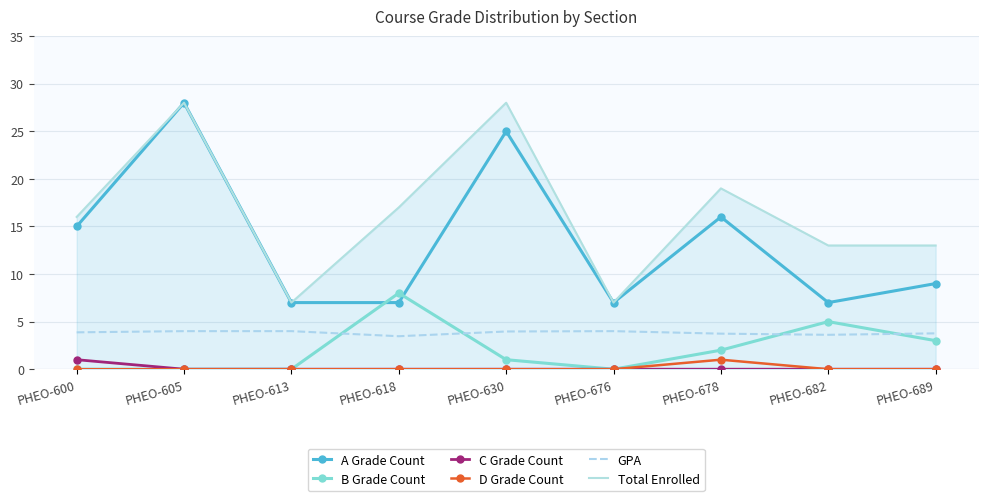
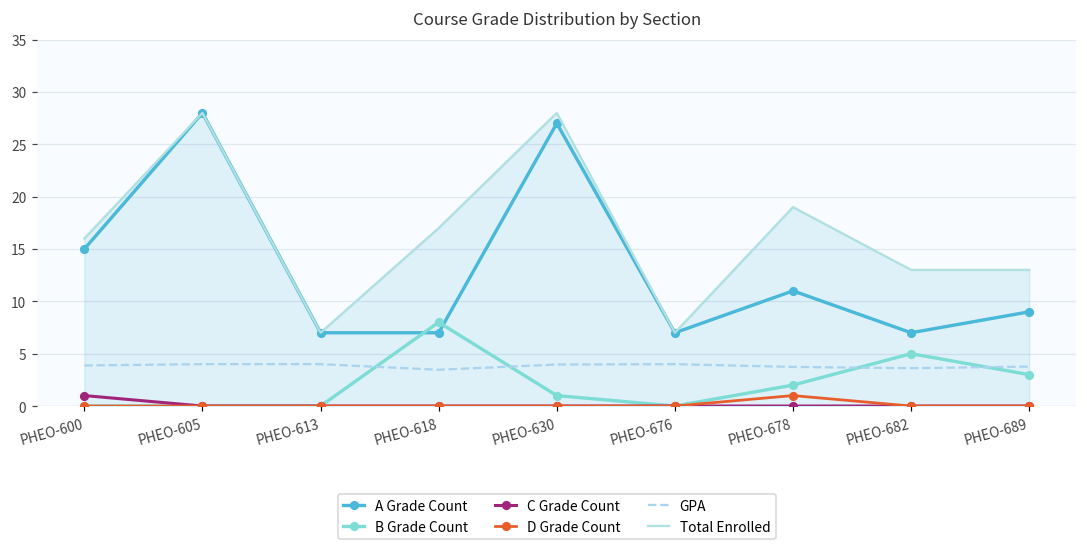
A Grade Count, PHEO-630: 25 -> 27
A Grade Count, PHEO-678: 16 -> 11
